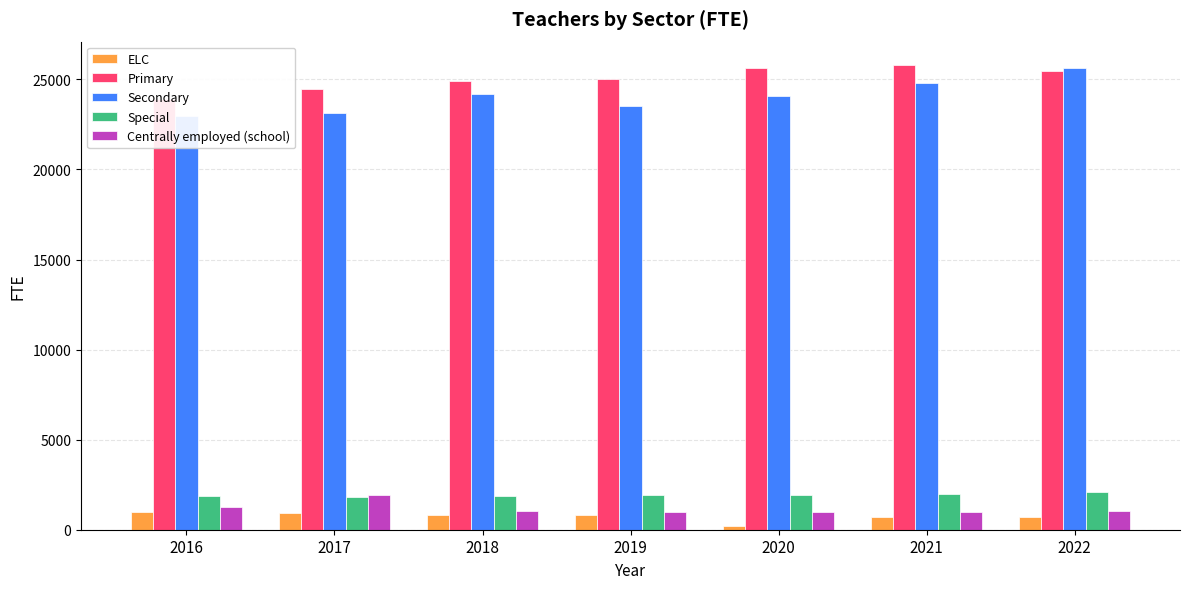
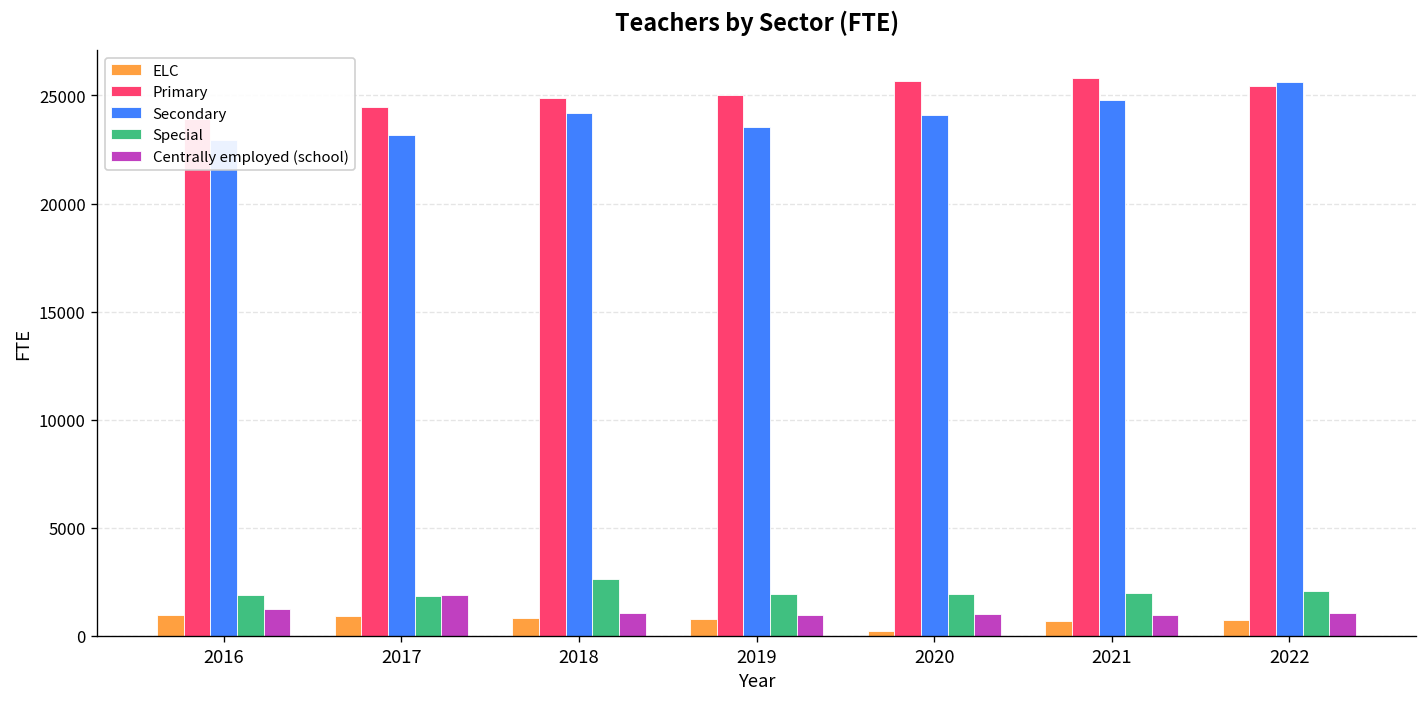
Special, 2018: 1900 -> 2600
